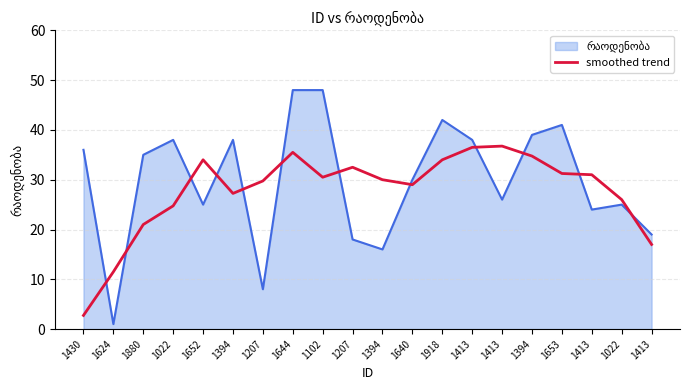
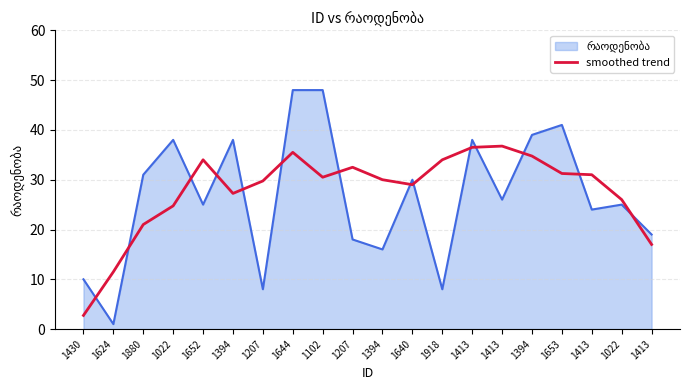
რაოდენობა, 1430: 36 -> 10
რაოდენობა, 1880: 35 -> 31
რაოდენობა, 1918: 42 -> 8
